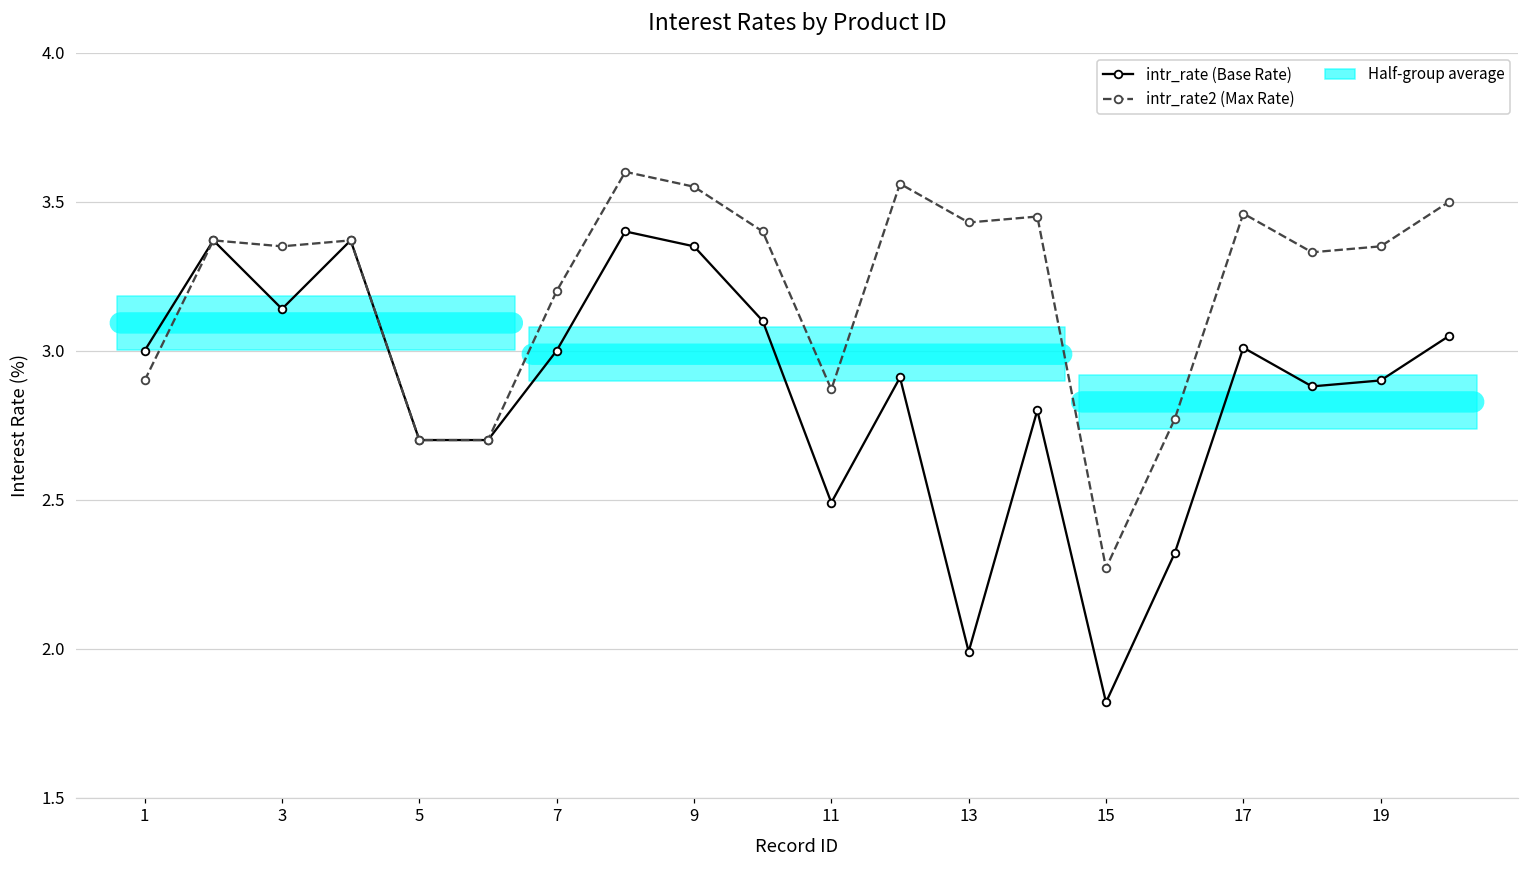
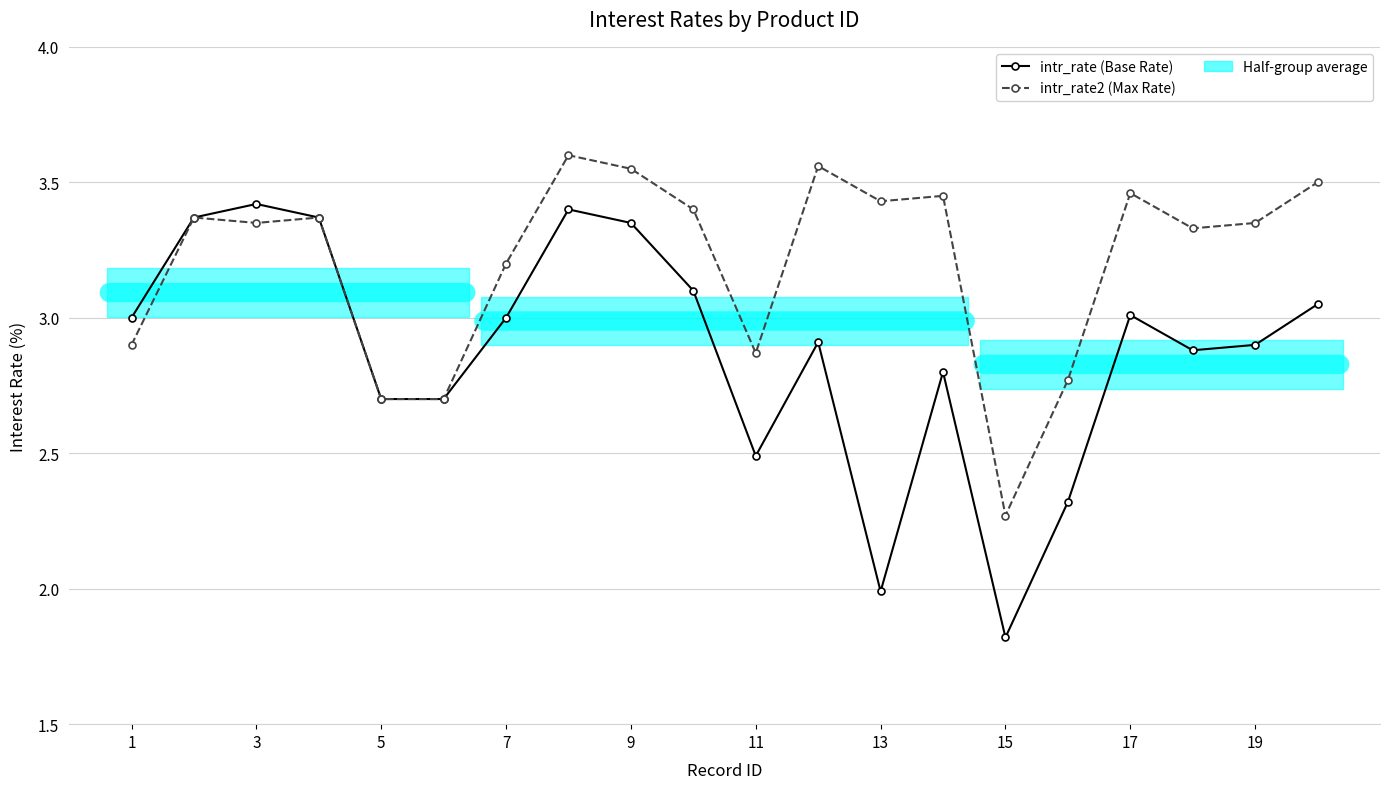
intr_rate (Base Rate), 3: 3.14 -> 3.42
